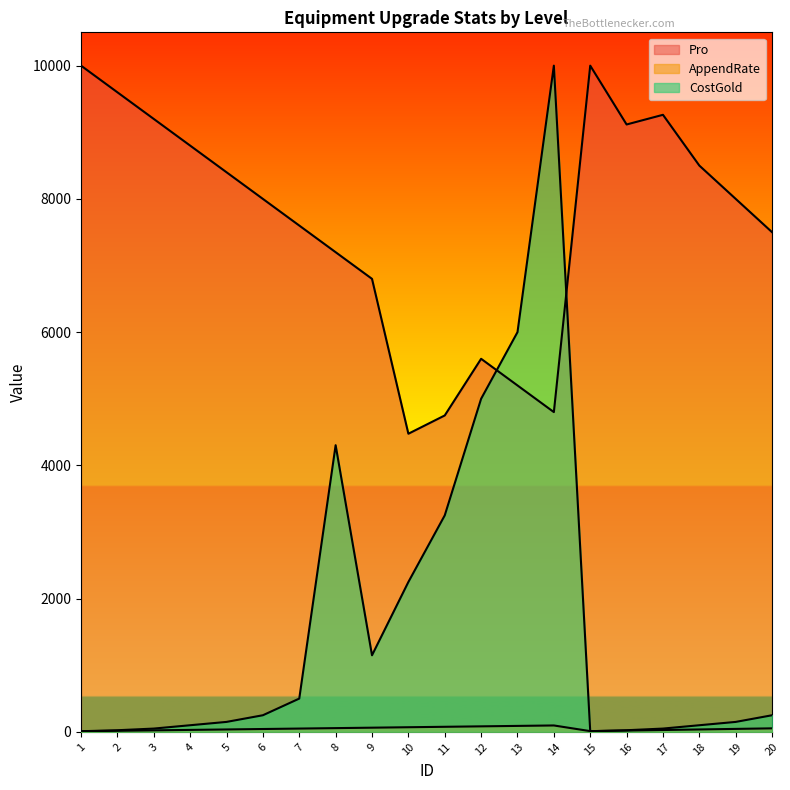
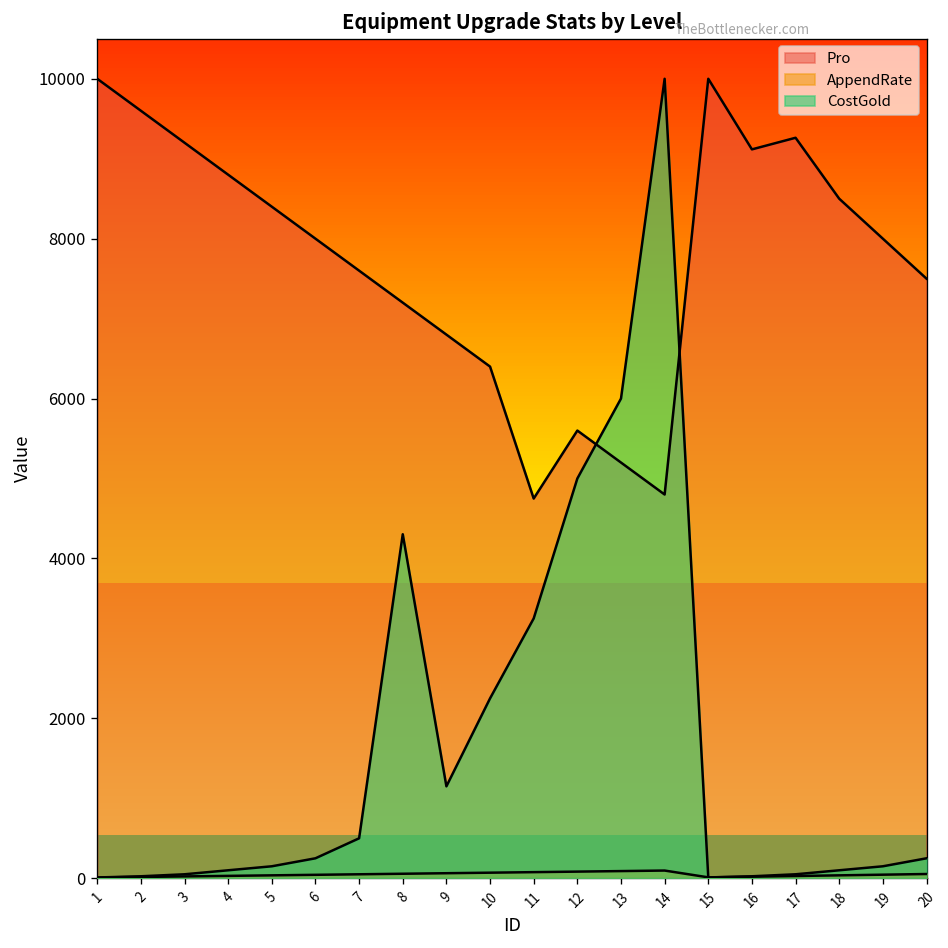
Pro, 10: 4500 -> 6400
